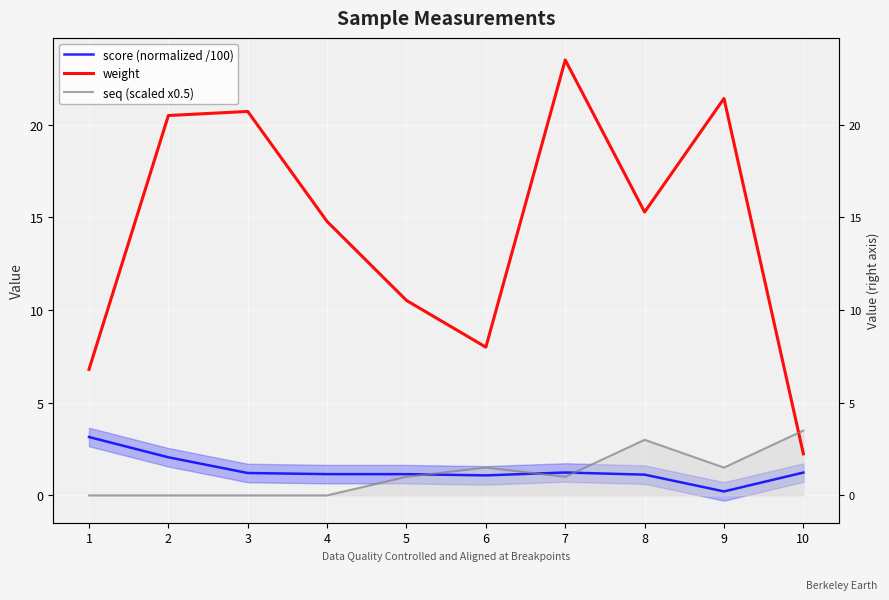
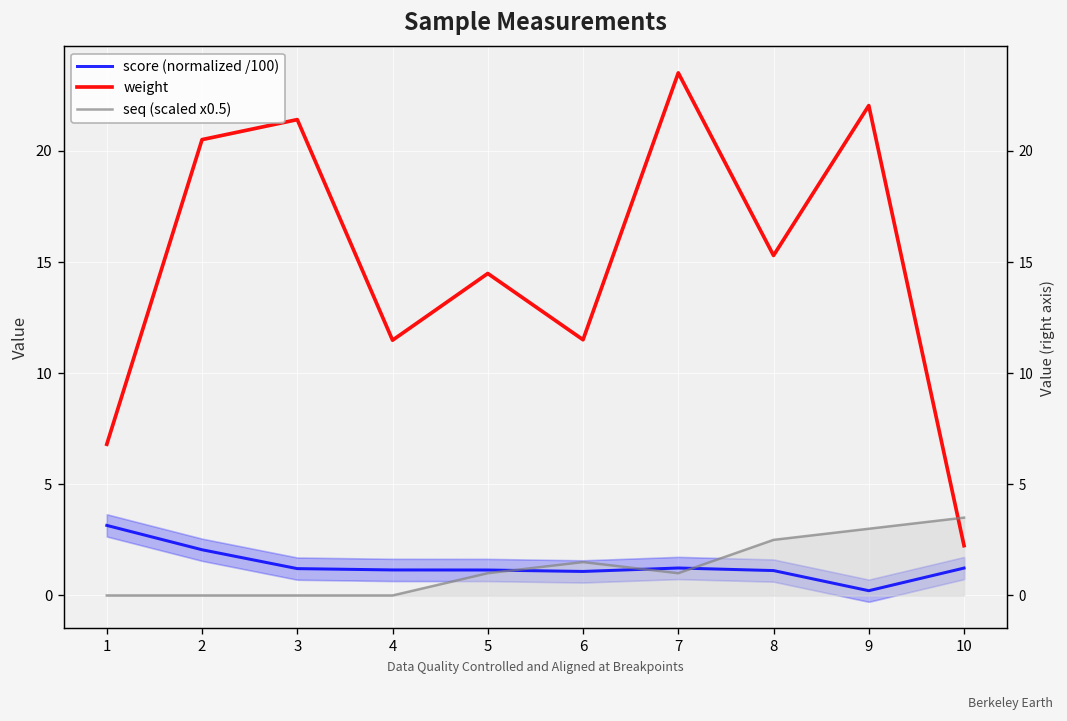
weight, 3: 20.7 -> 21.4
weight, 4: 14.8 -> 11.5
weight, 5: 10.5 -> 14.5
weight, 6: 8.0 -> 11.5
seq (scaled x0.5), 8: 3.0 -> 2.5
weight, 9: 21.4 -> 22.0
seq (scaled x0.5), 9: 1.5 -> 3.0
